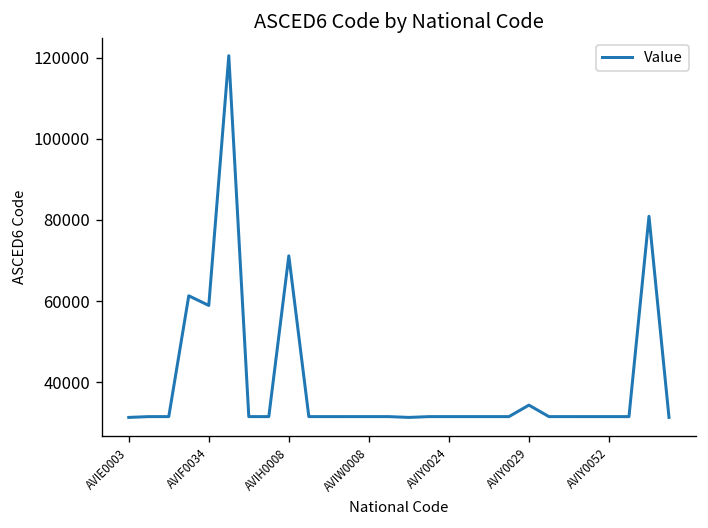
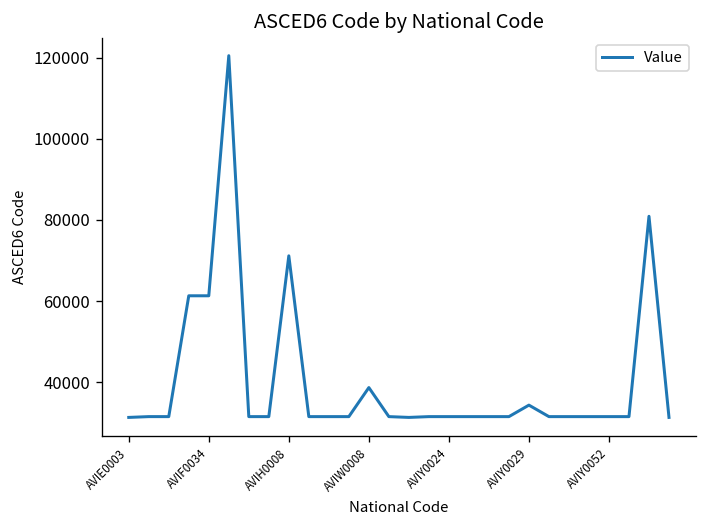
AVIF0034: 59000 -> 61000
AVIW0008: 32000 -> 39000
